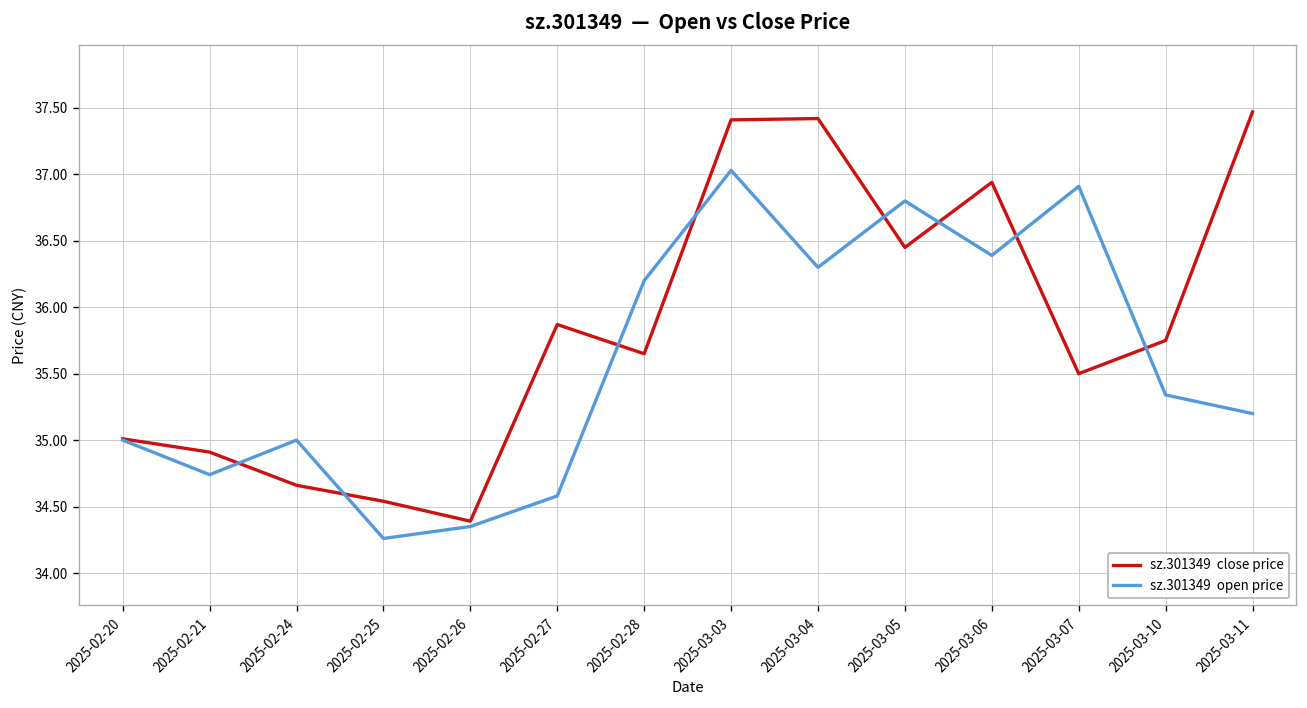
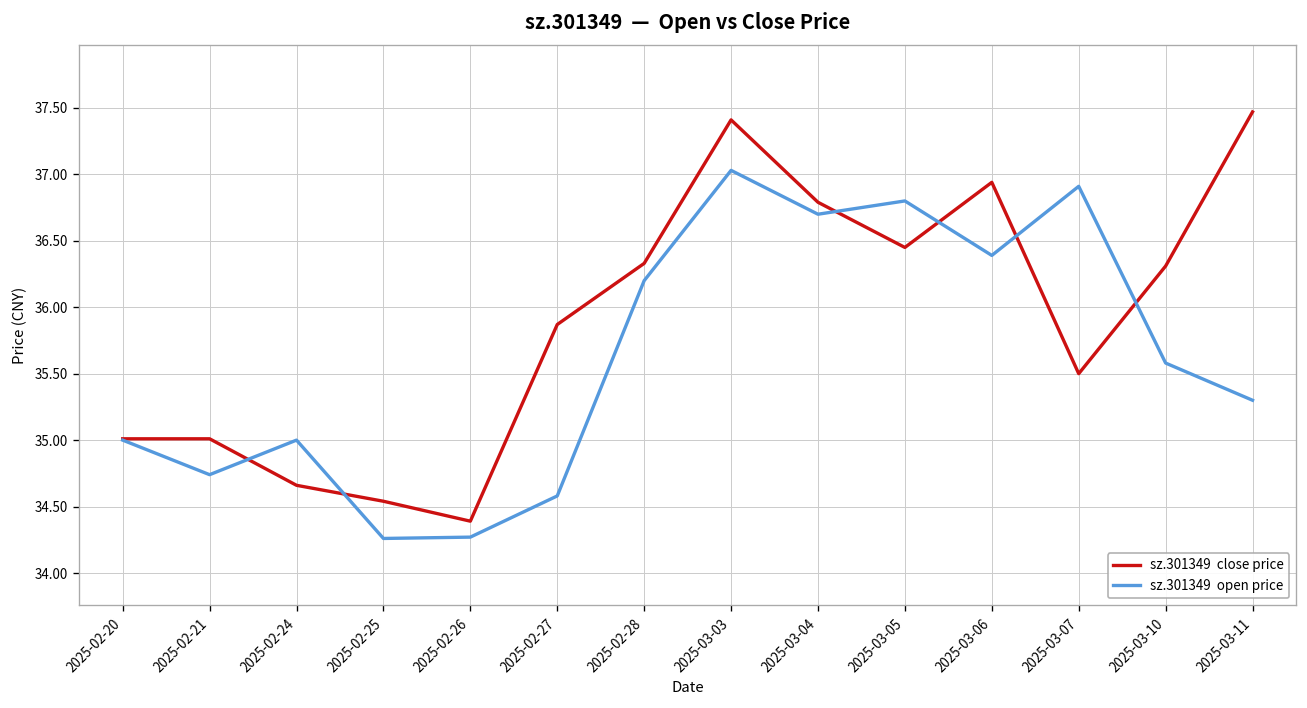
sz.301349 close price, 2025-02-21: 34.91 -> 35.01
sz.301349 open price, 2025-02-26: 34.35 -> 34.27
sz.301349 close price, 2025-02-28: 35.65 -> 36.33
sz.301349 close price, 2025-03-04: 37.42 -> 36.79
sz.301349 open price, 2025-03-04: 36.3 -> 36.7
sz.301349 close price, 2025-03-10: 35.75 -> 36.31
sz.301349 open price, 2025-03-10: 35.34 -> 35.58
sz.301349 open price, 2025-03-11: 35.2 -> 35.3
